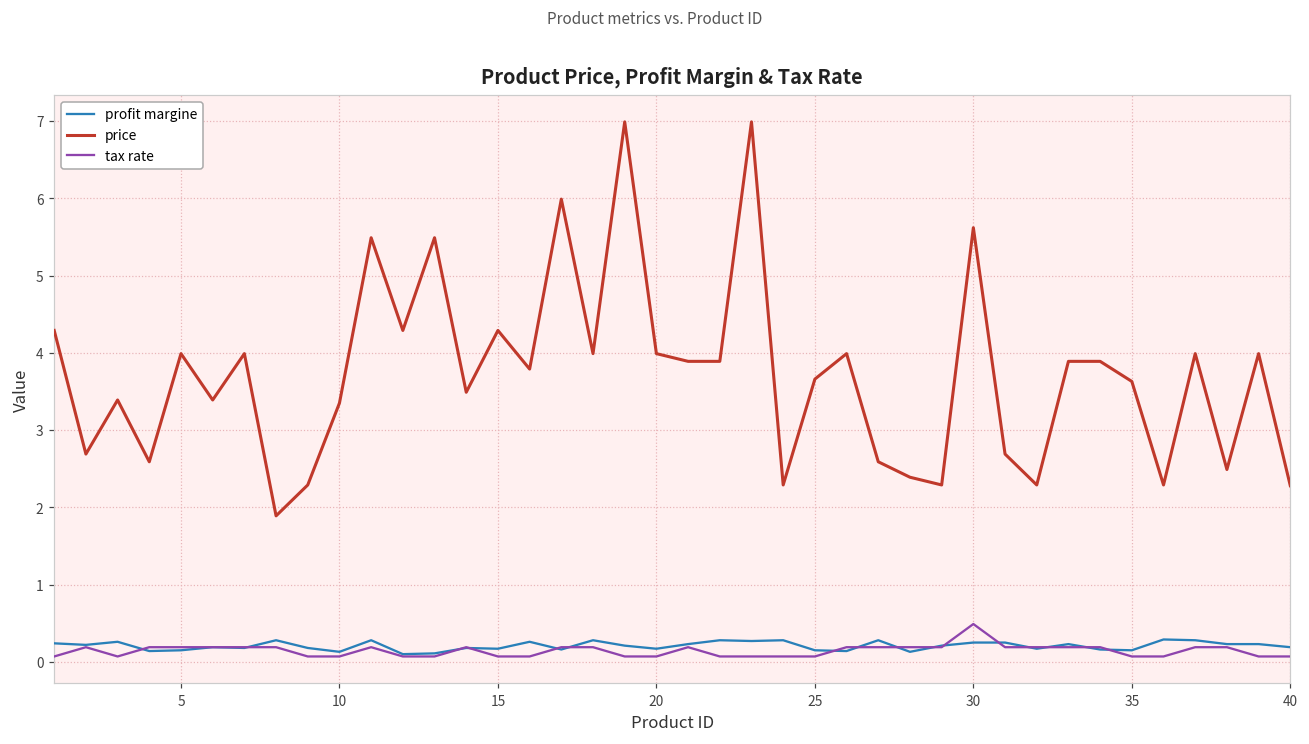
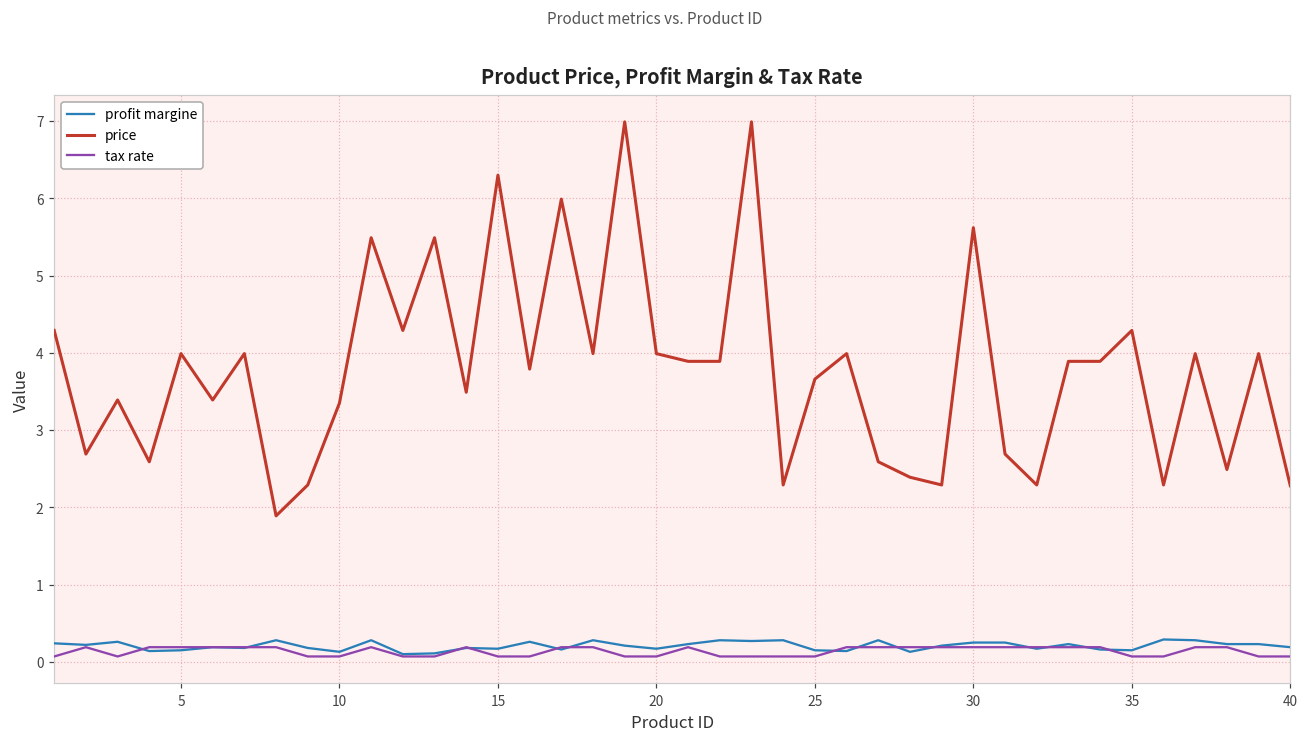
price, 15: 4.3 -> 6.3
tax rate, 30: 0.5 -> 0.2
price, 35: 3.6 -> 4.3
